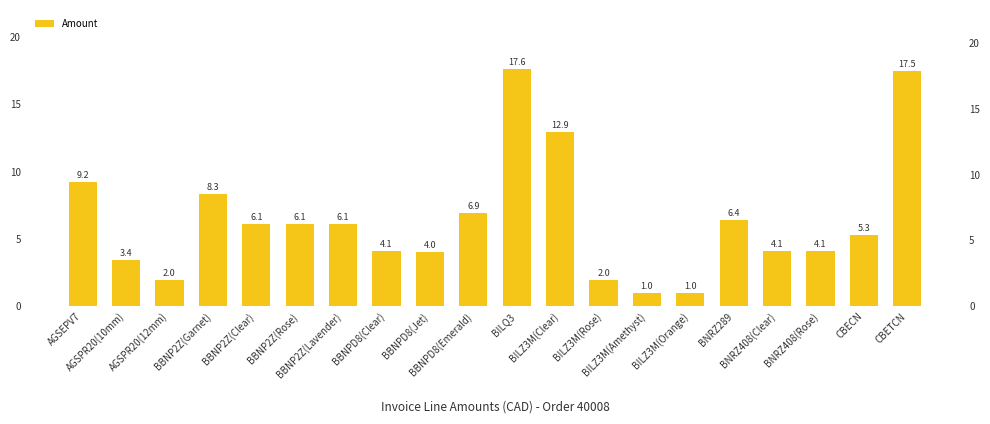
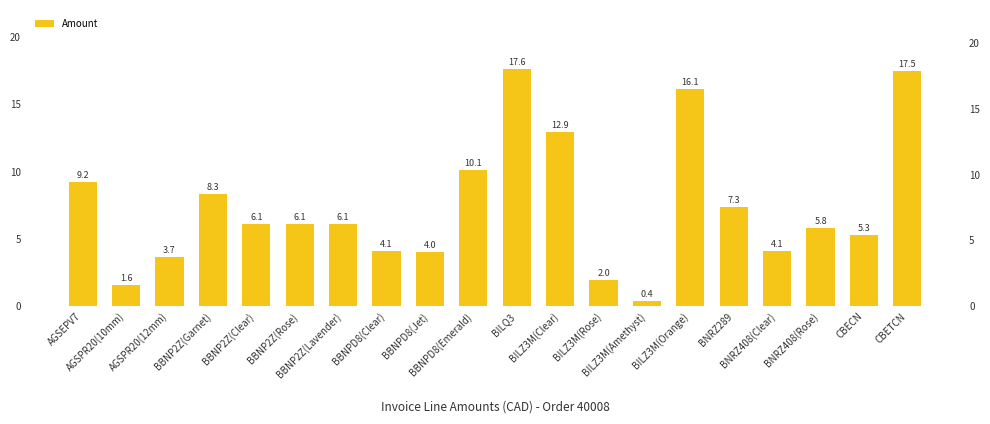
AGSPR20(10mm): 3.4 -> 1.6
AGSPR20(12mm): 2.0 -> 3.7
BBNPD8(Emerald): 6.9 -> 10.1
BILZ3M(Amethyst): 1.0 -> 0.4
BILZ3M(Orange): 1.0 -> 16.1
BNRZ289: 6.4 -> 7.3
BNRZ408(Rose): 4.1 -> 5.8
